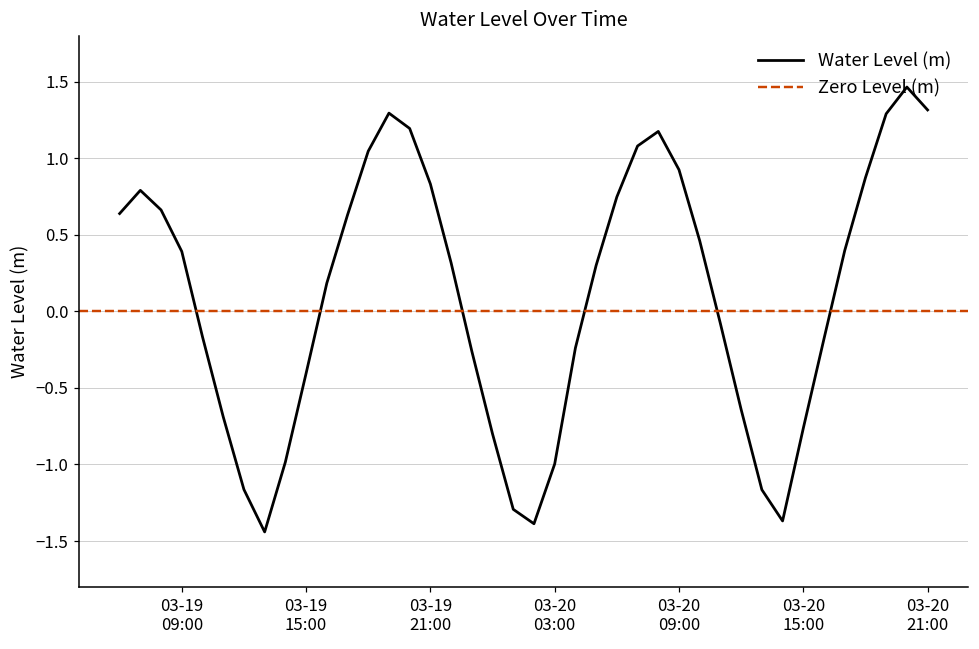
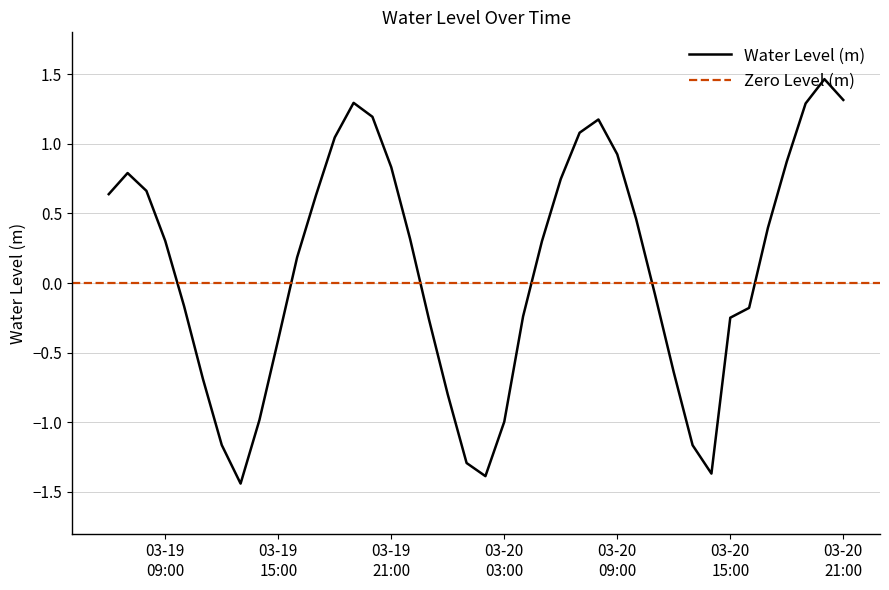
03-19 09:00: 0.39 -> 0.30
03-20 15:00: -0.76 -> -0.25
